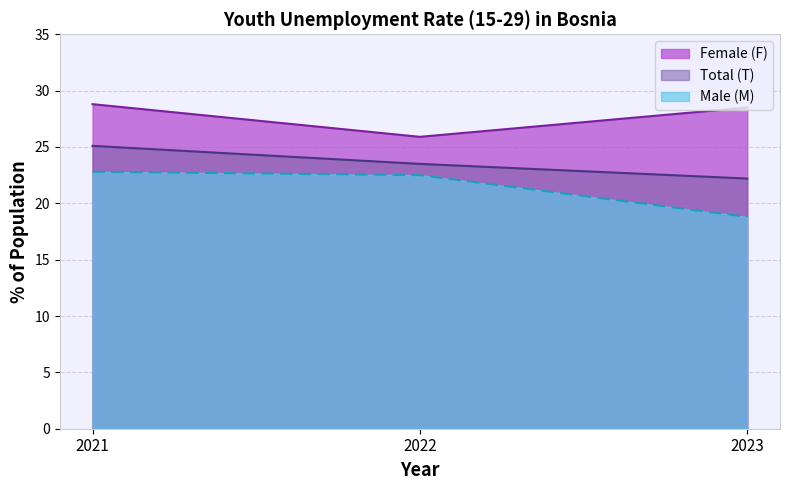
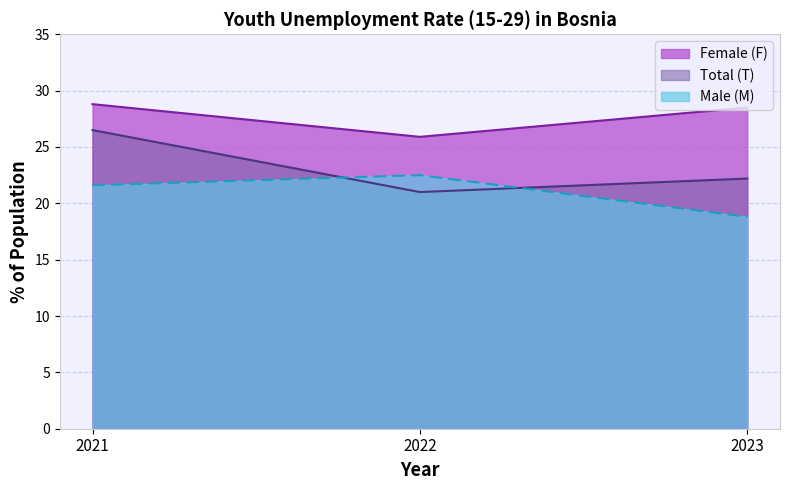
Total (T), 2021: 25.1 -> 26.5
Male (M), 2021: 22.8 -> 21.6
Total (T), 2022: 23.5 -> 21.0
